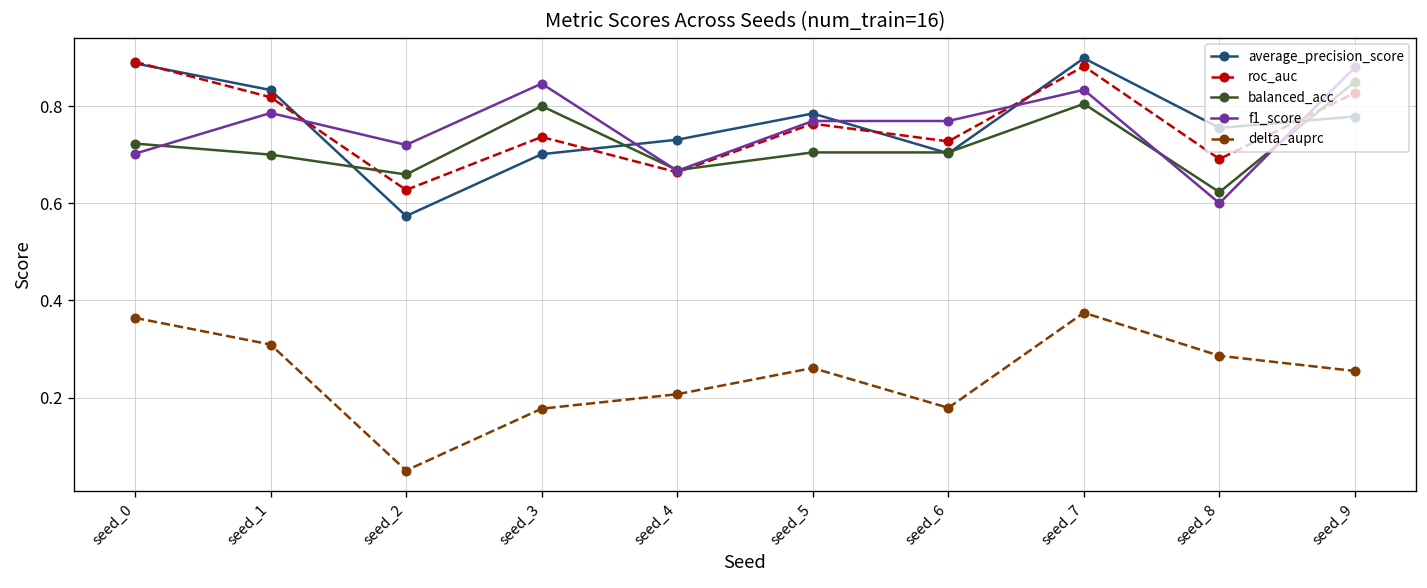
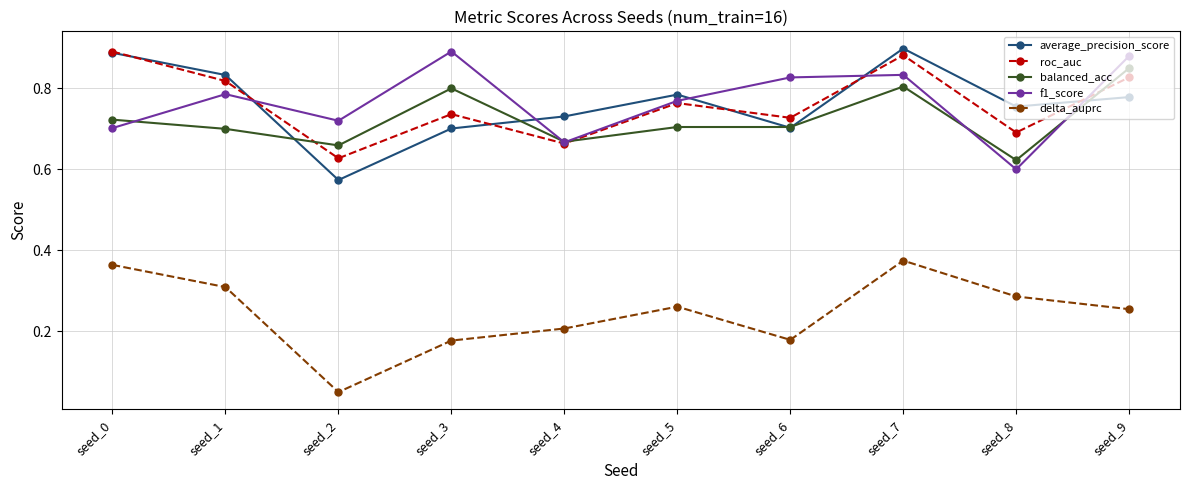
f1_score, seed_3: 0.85 -> 0.89
f1_score, seed_6: 0.77 -> 0.83
